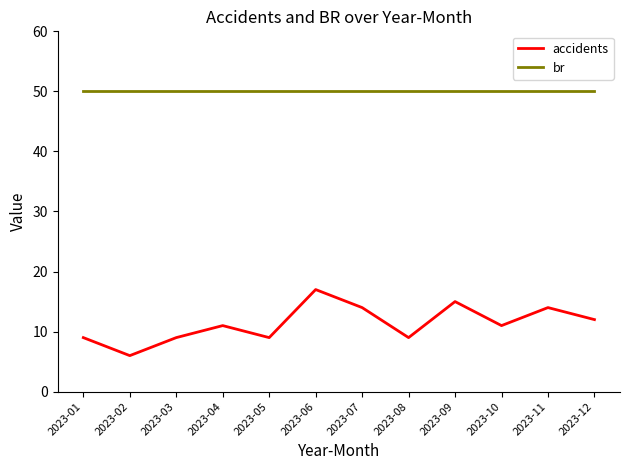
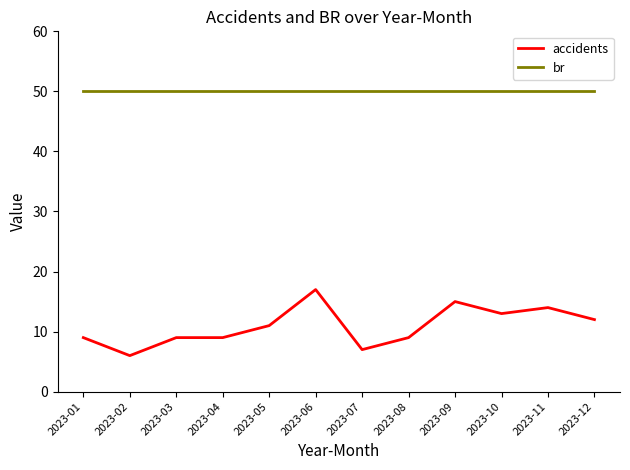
accidents, 2023-04: 11 -> 9
accidents, 2023-05: 9 -> 11
accidents, 2023-07: 14 -> 7
accidents, 2023-10: 11 -> 13
